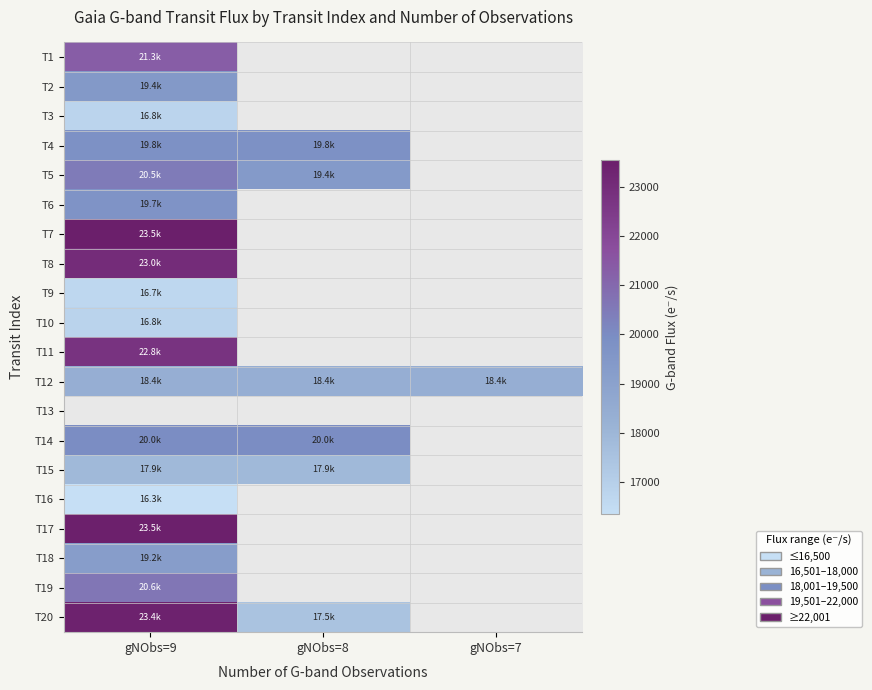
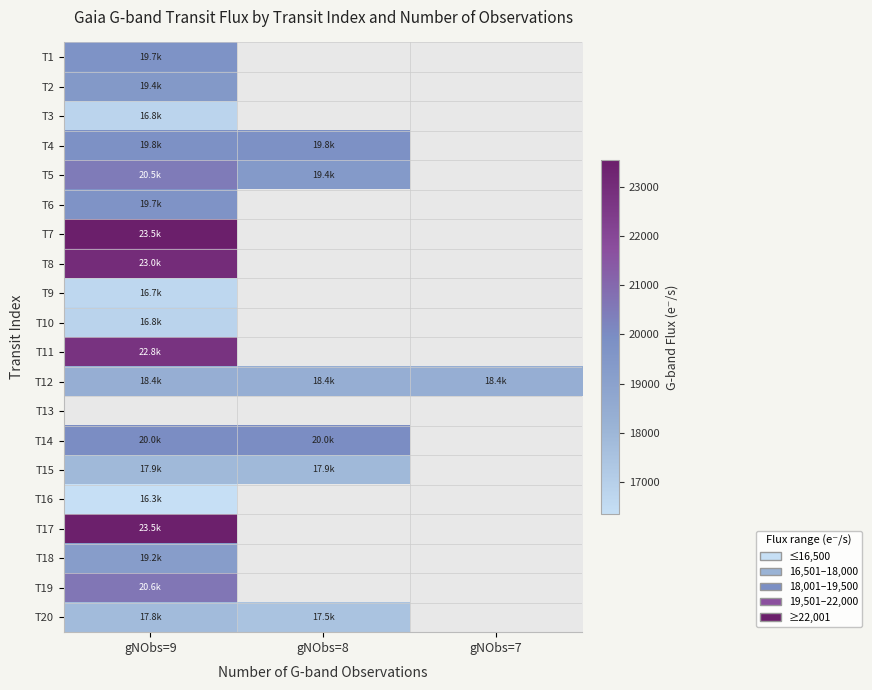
T1, gNObs=9: 21.3k -> 19.7k
T20, gNObs=9: 23.4k -> 17.8k
